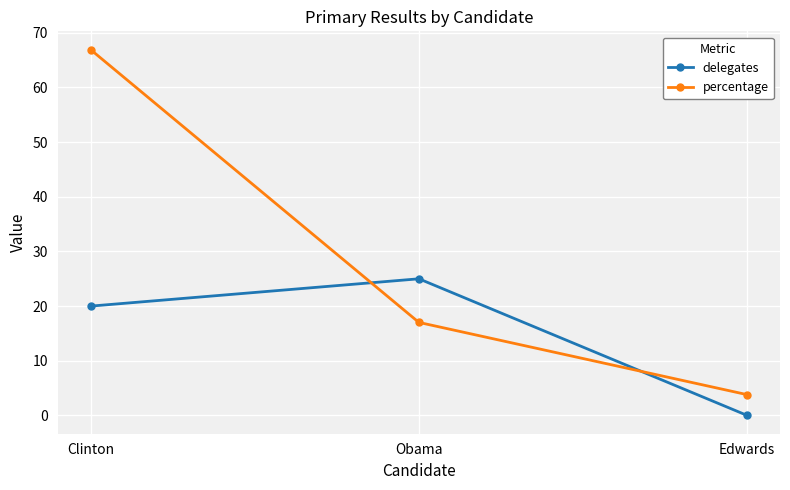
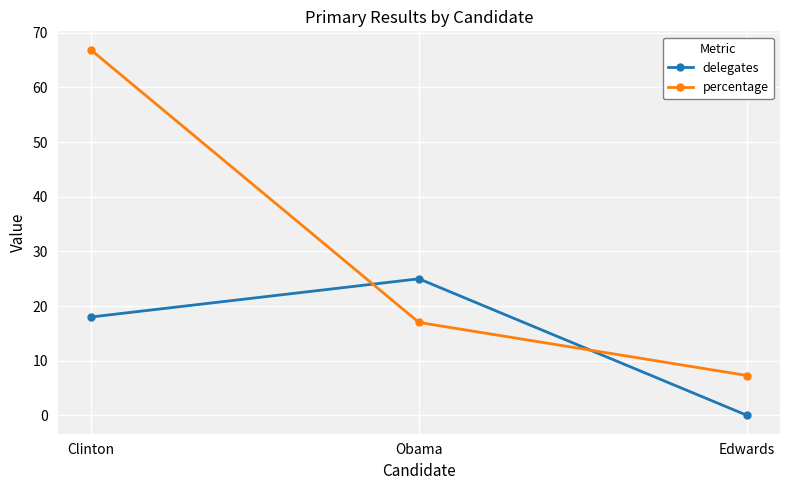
delegates, Clinton: 20 -> 18
percentage, Edwards: 4 -> 7
